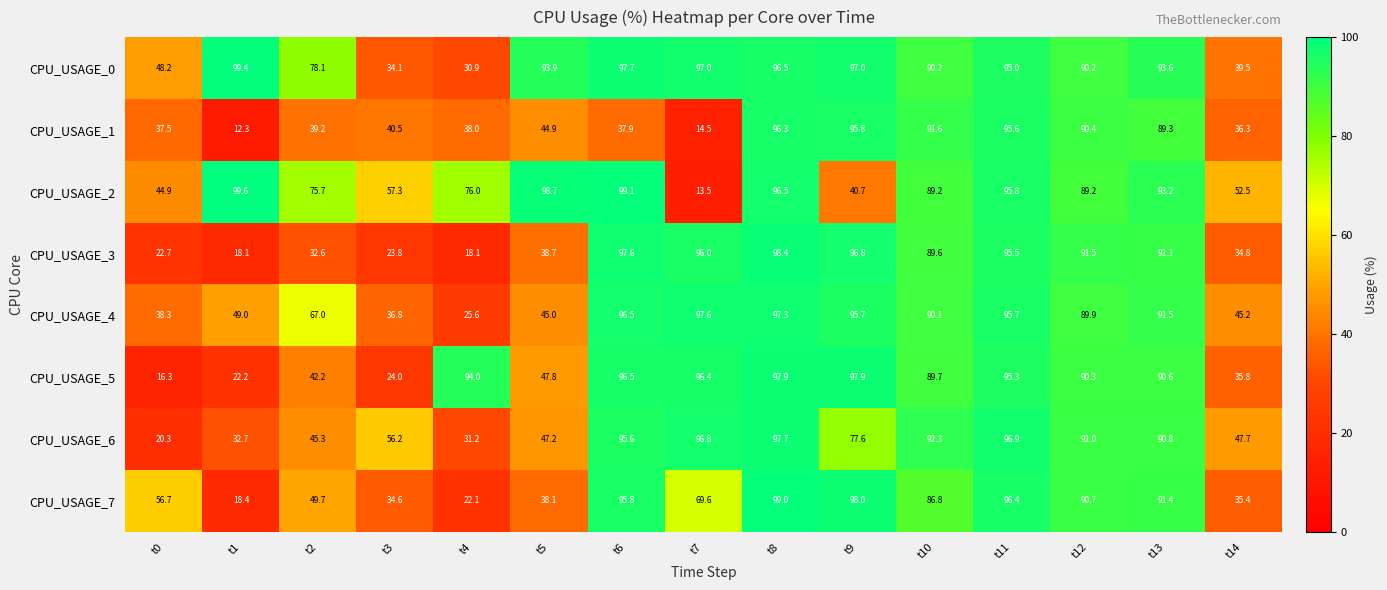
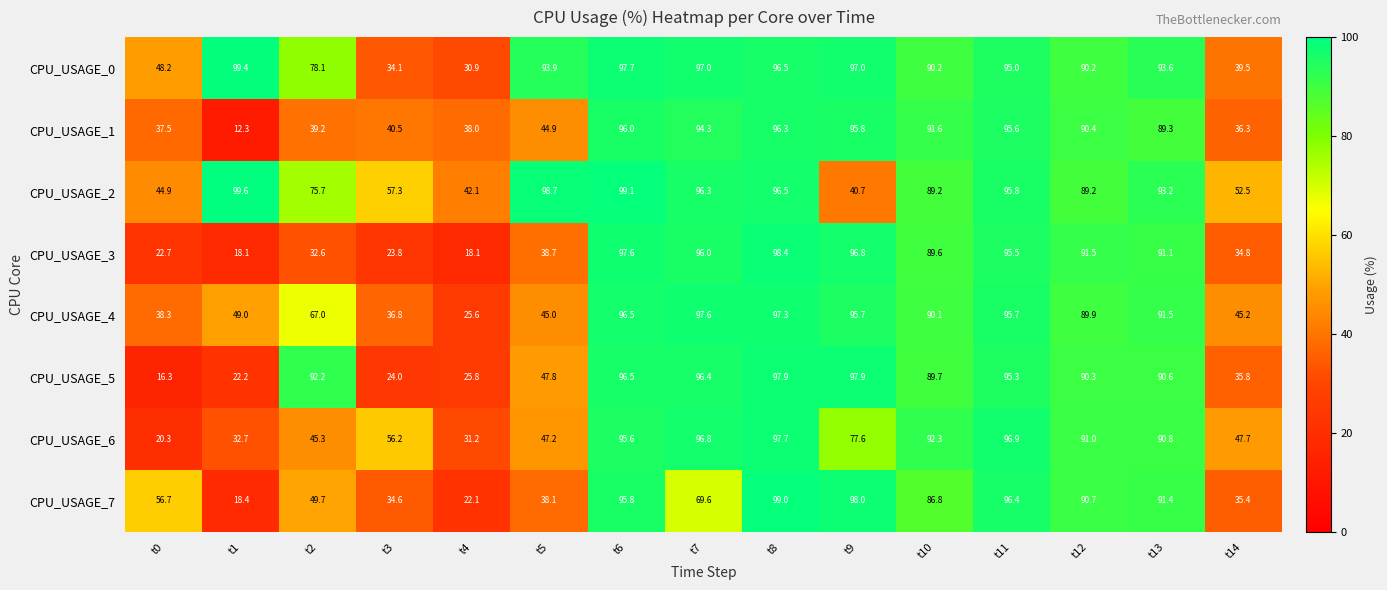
CPU_USAGE_1, t6: 37.9 -> 96.0
CPU_USAGE_1, t7: 14.5 -> 94.3
CPU_USAGE_2, t4: 76.0 -> 42.1
CPU_USAGE_2, t7: 13.5 -> 96.3
CPU_USAGE_5, t2: 42.2 -> 92.2
CPU_USAGE_5, t4: 94.0 -> 25.8
